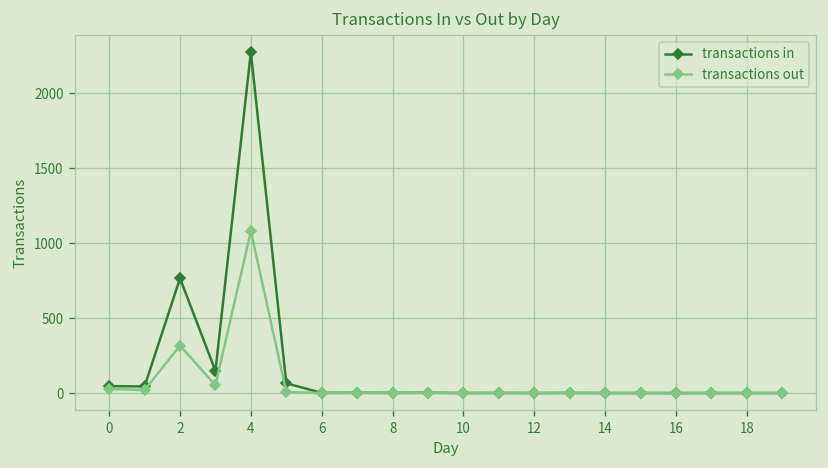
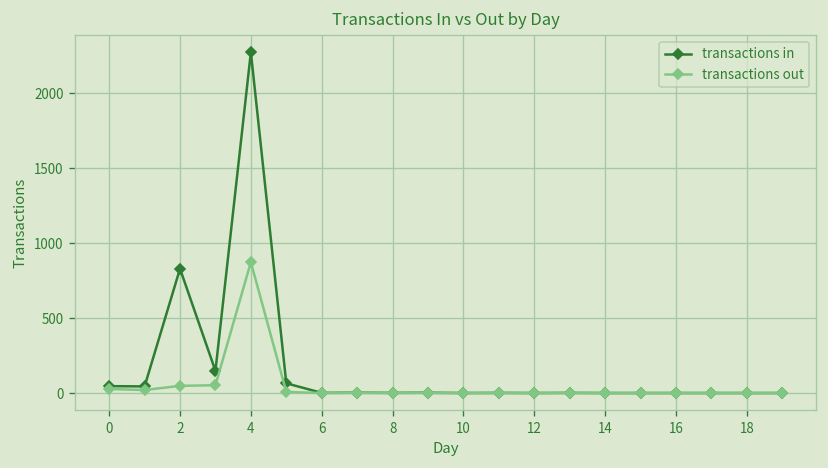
transactions in, 2: 770 -> 830
transactions out, 2: 320 -> 50
transactions out, 4: 1080 -> 870
